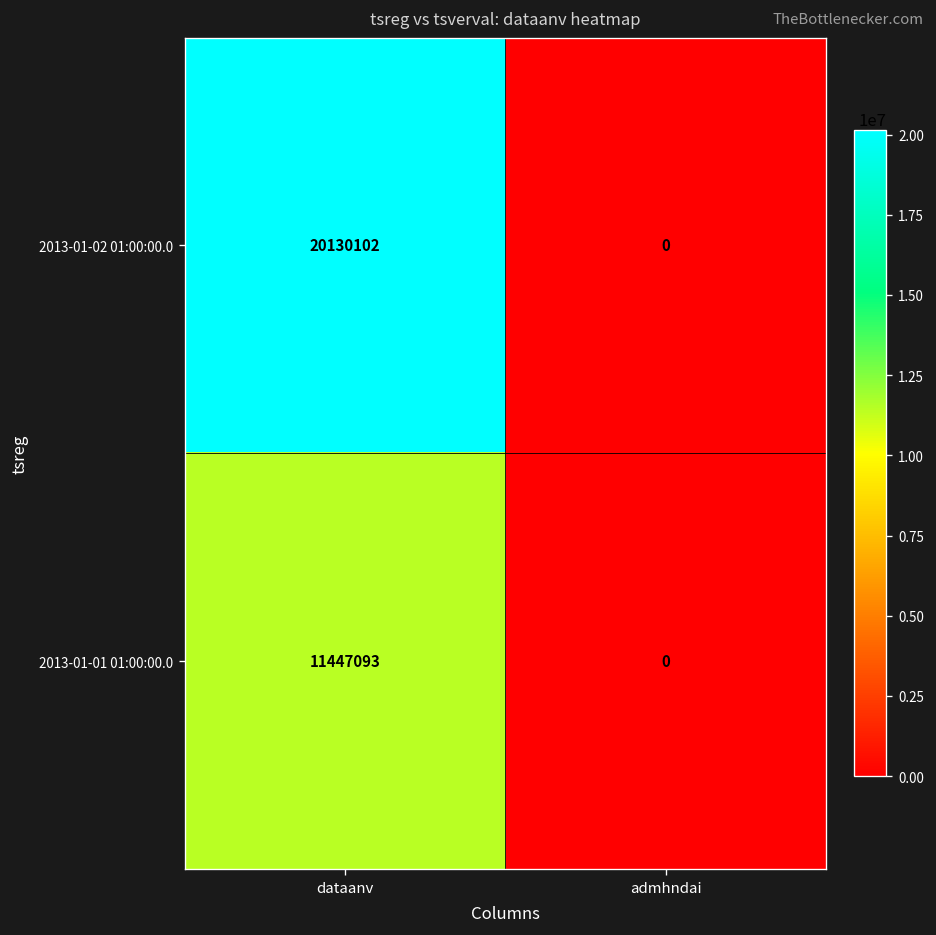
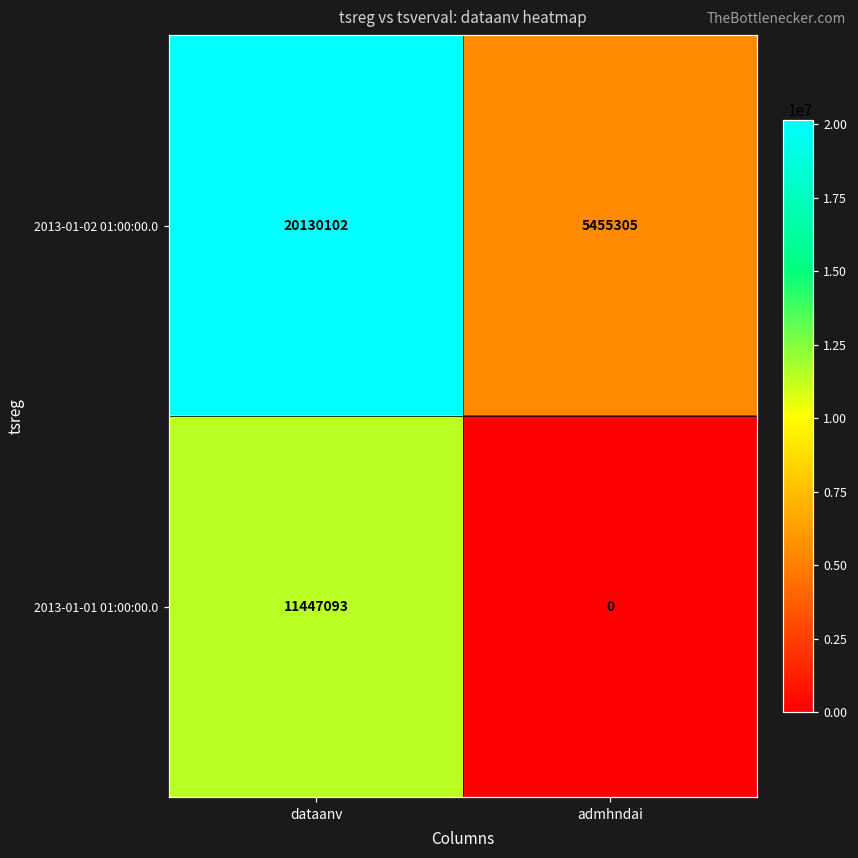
2013-01-02 01:00:00.0, admhndai: 0 -> 5455305
